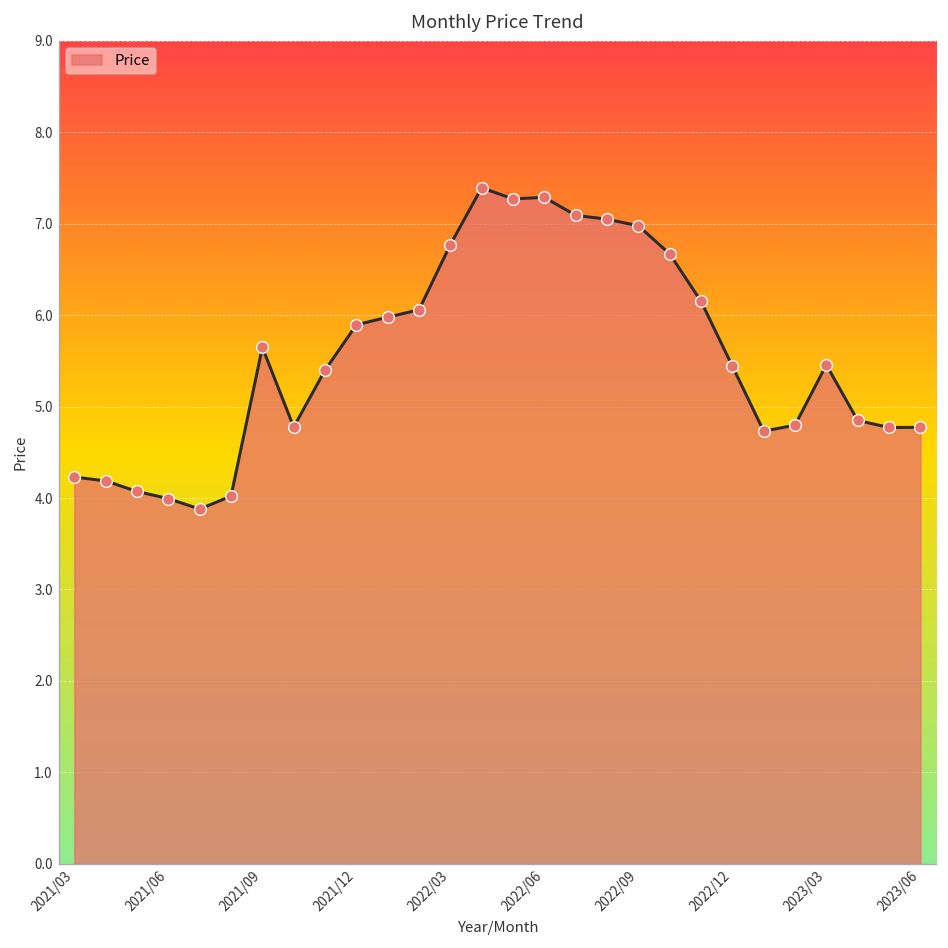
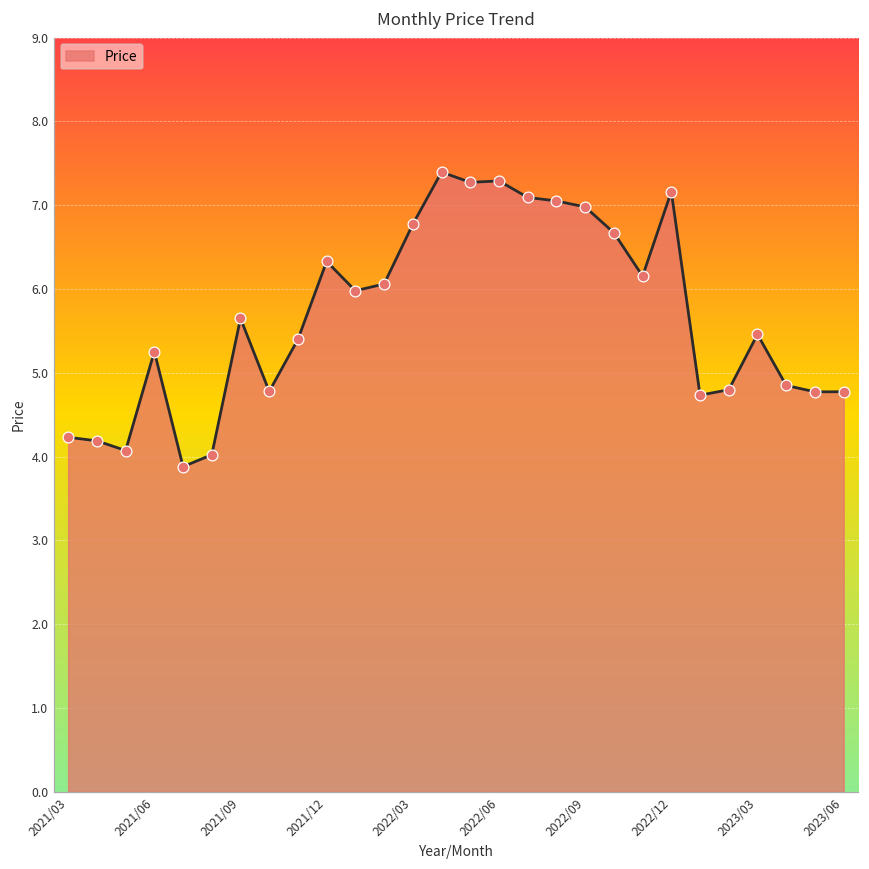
2021/06: 4.0 -> 5.3
2021/12: 5.9 -> 6.3
2022/12: 5.4 -> 7.2
